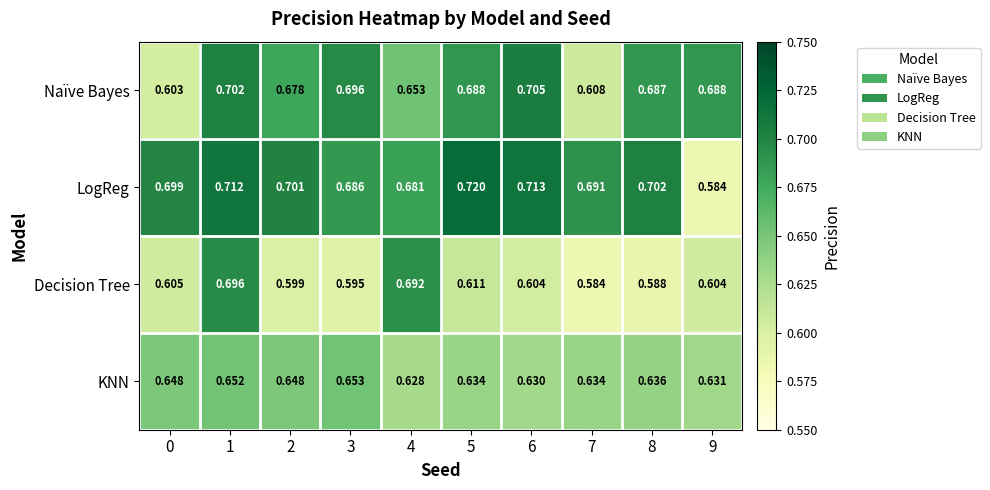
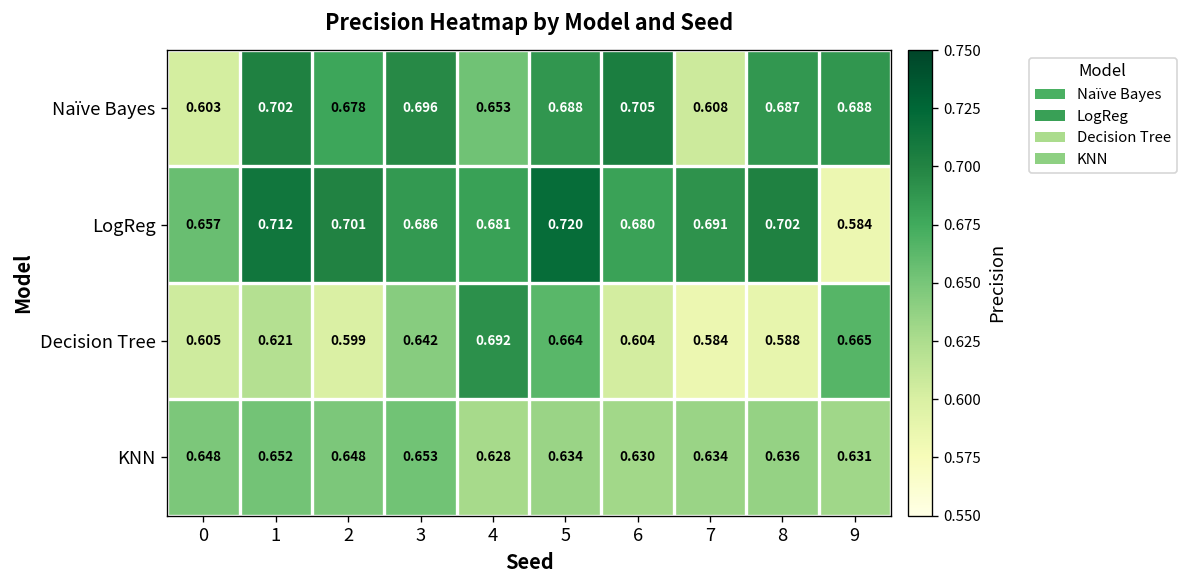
LogReg, 0: 0.699 -> 0.657
LogReg, 6: 0.713 -> 0.680
Decision Tree, 1: 0.696 -> 0.621
Decision Tree, 3: 0.595 -> 0.642
Decision Tree, 5: 0.611 -> 0.664
Decision Tree, 9: 0.604 -> 0.665
